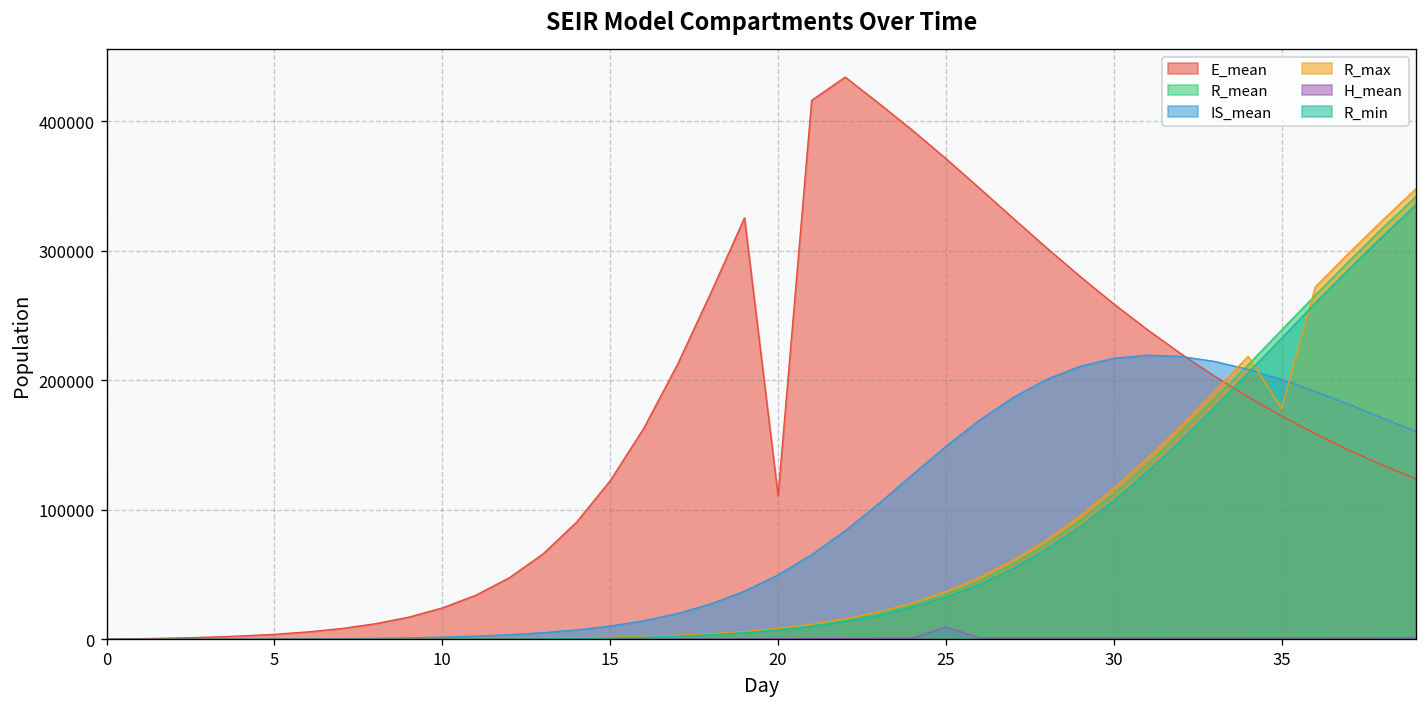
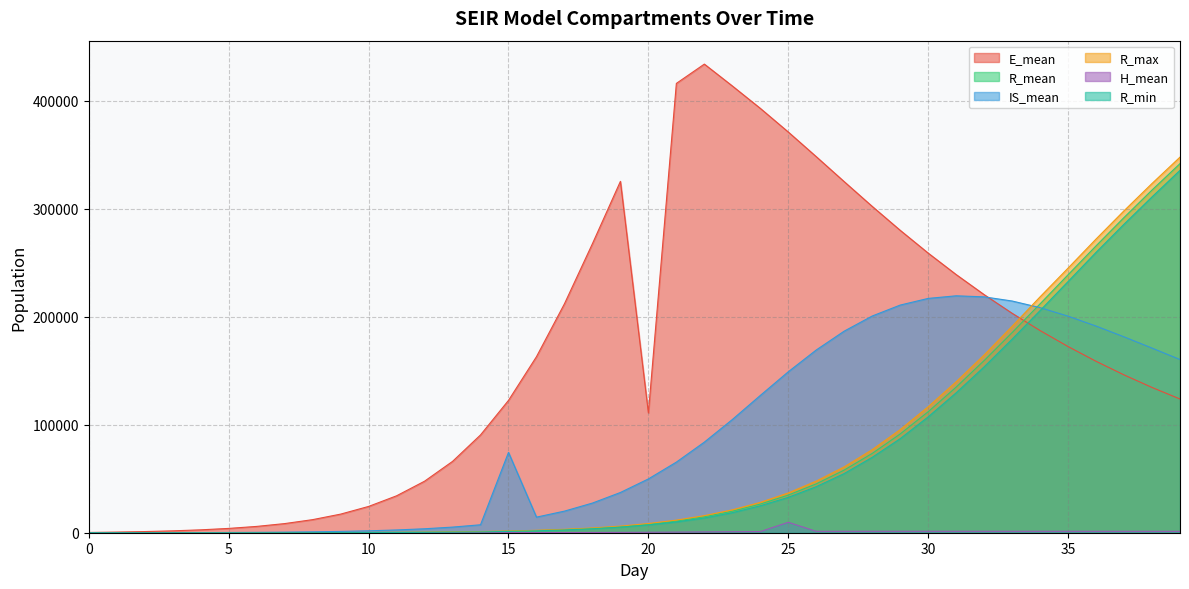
IS_mean, 15: 10000 -> 74000
R_max, 35: 178000 -> 245000
